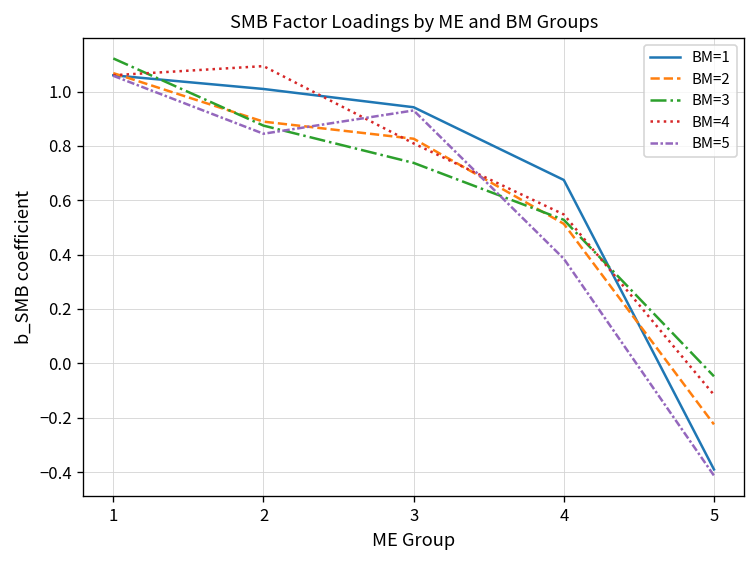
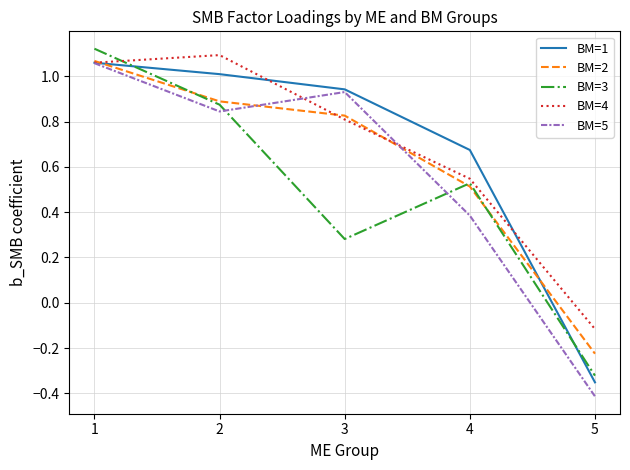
BM=3, 3: 0.74 -> 0.28
BM=1, 5: -0.39 -> -0.35
BM=3, 5: -0.05 -> -0.32
